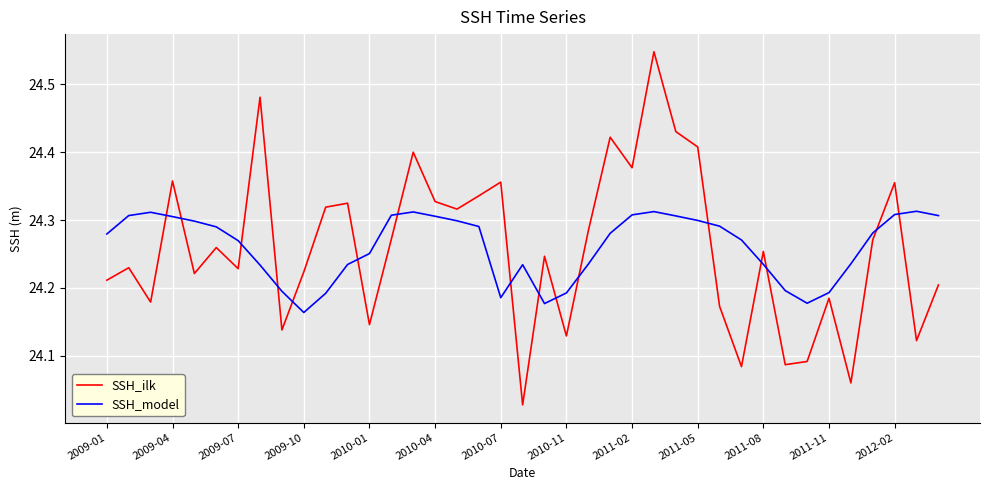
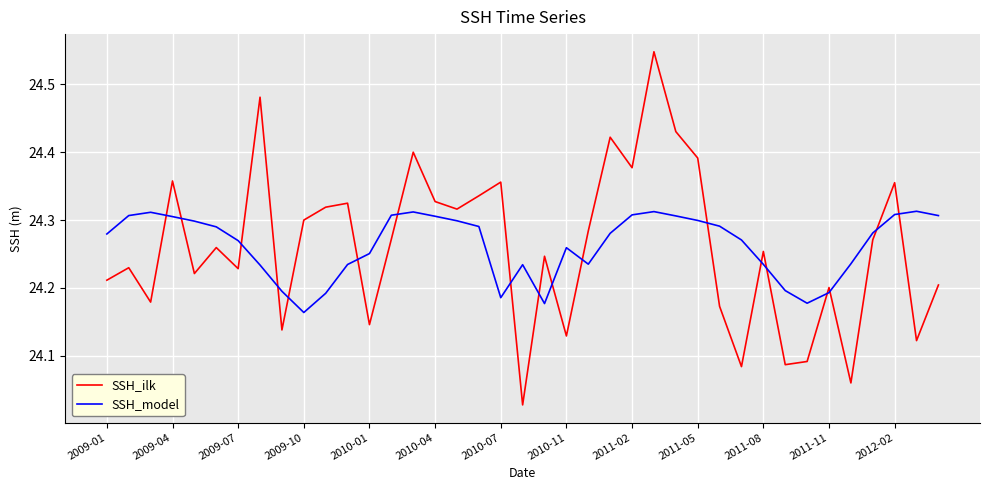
SSH_ilk, 2009-10: 24.22 -> 24.30
SSH_model, 2010-11: 24.19 -> 24.26
SSH_ilk, 2011-05: 24.41 -> 24.39
SSH_ilk, 2011-11: 24.18 -> 24.20
